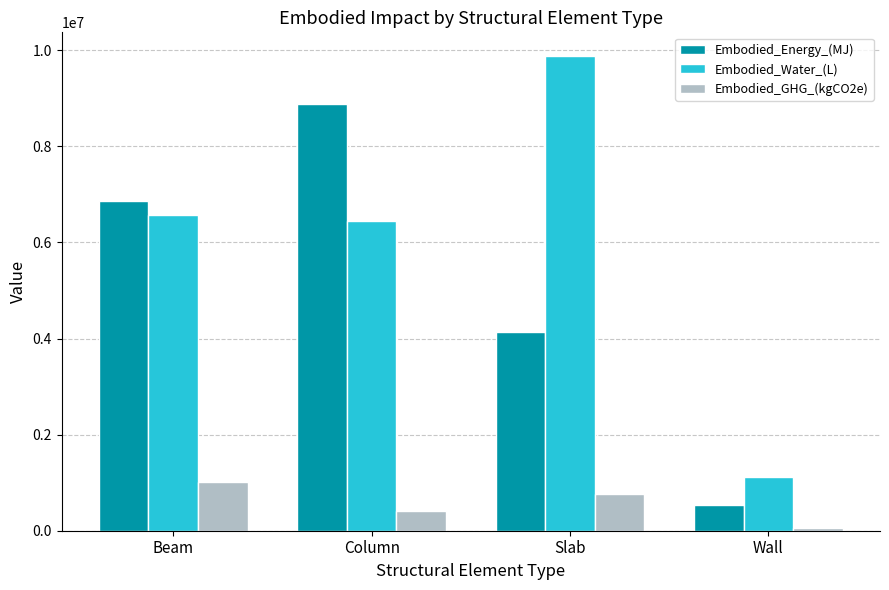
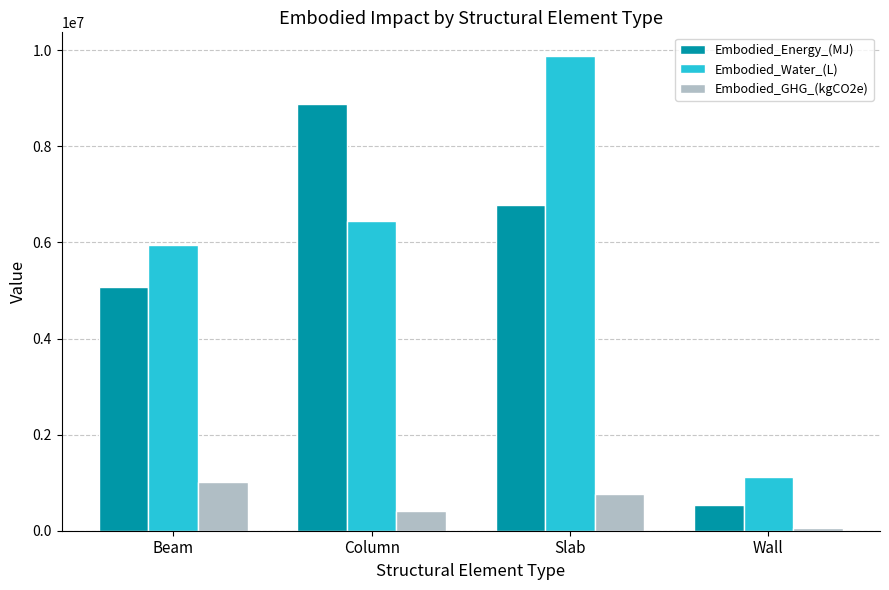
Embodied_Energy_(MJ), Beam: 6900000 -> 5100000
Embodied_Water_(L), Beam: 6600000 -> 6000000
Embodied_Energy_(MJ), Slab: 4100000 -> 6800000
